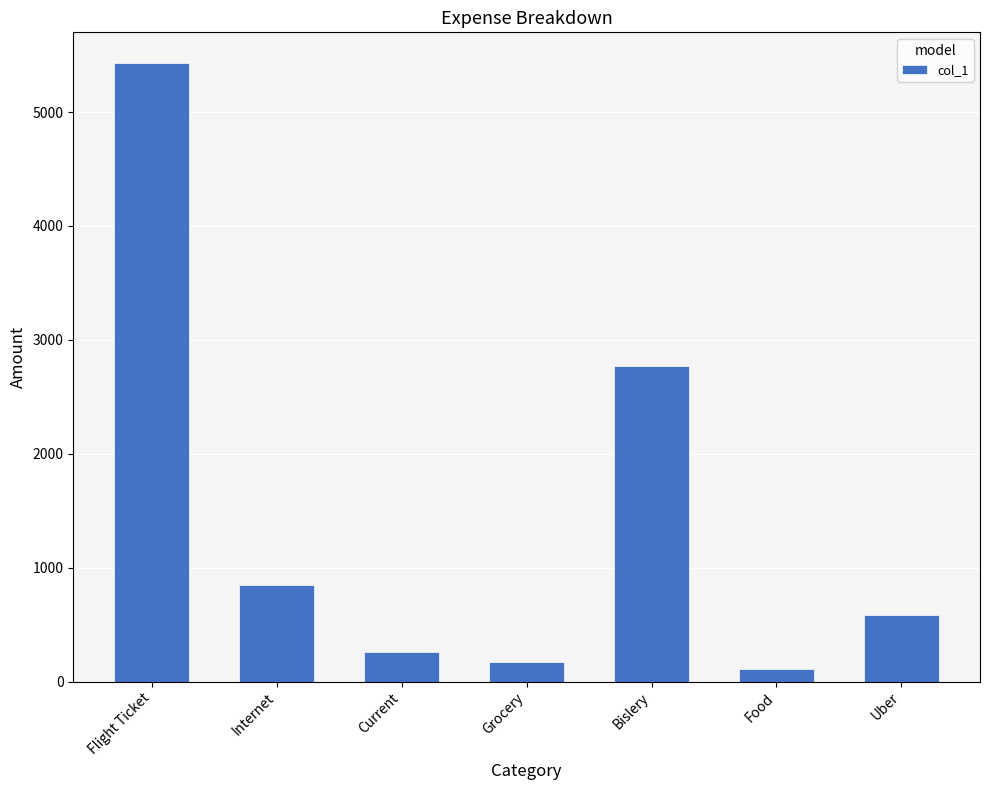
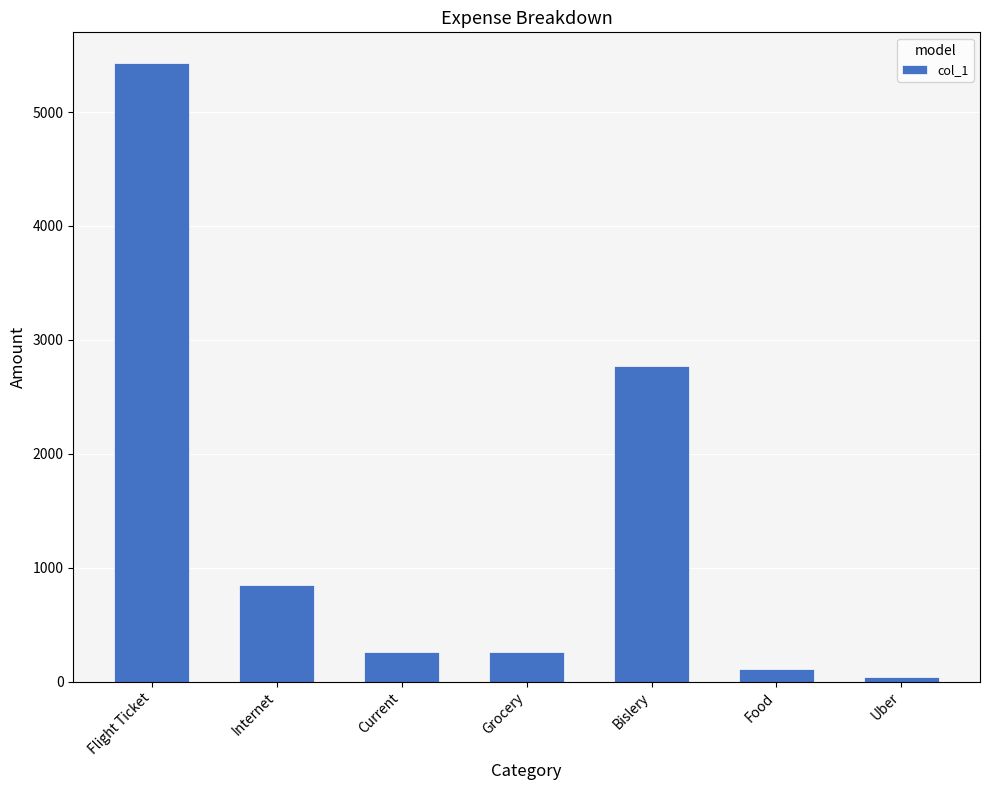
Grocery: 170 -> 260
Uber: 580 -> 40
